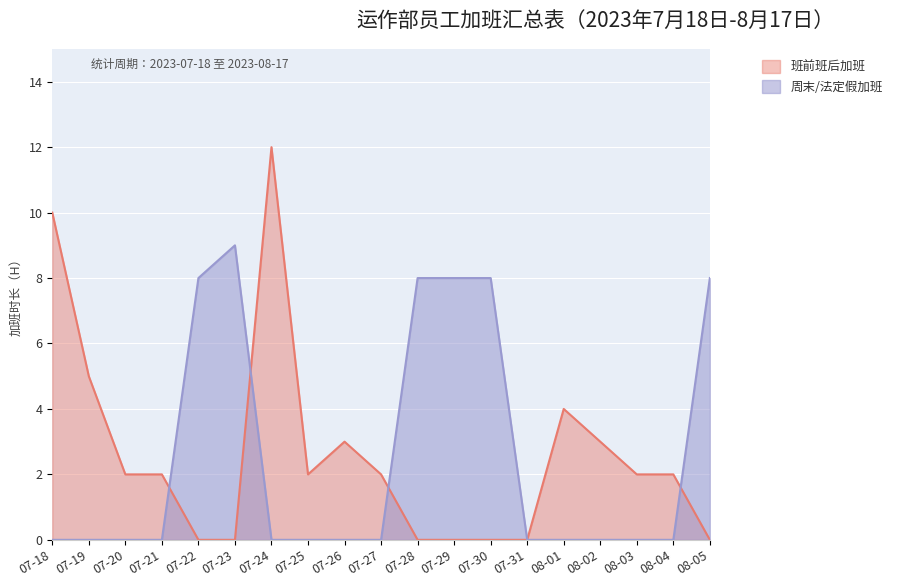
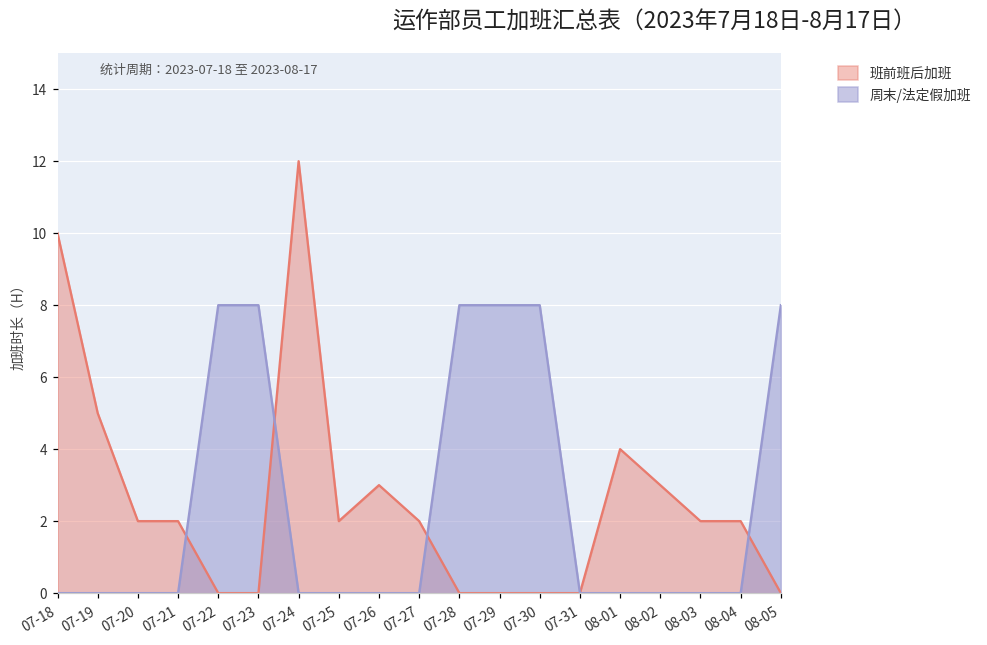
周末/法定假加班, 07-23: 9 -> 8
